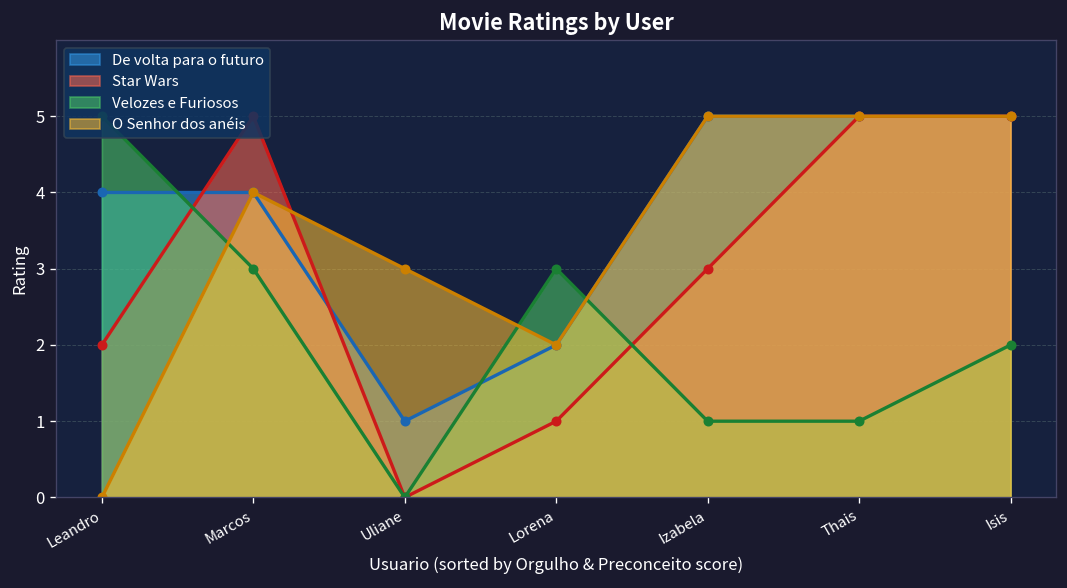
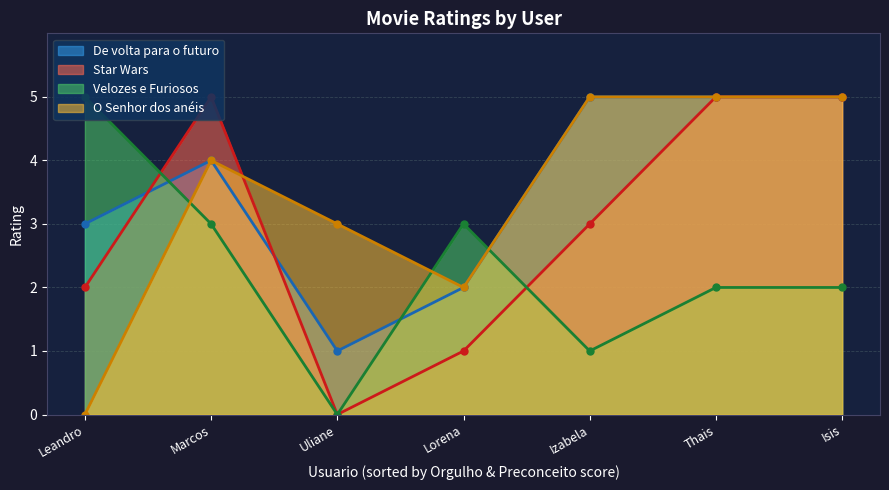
De volta para o futuro, Leandro: 4 -> 3
Velozes e Furiosos, Thais: 1 -> 2
